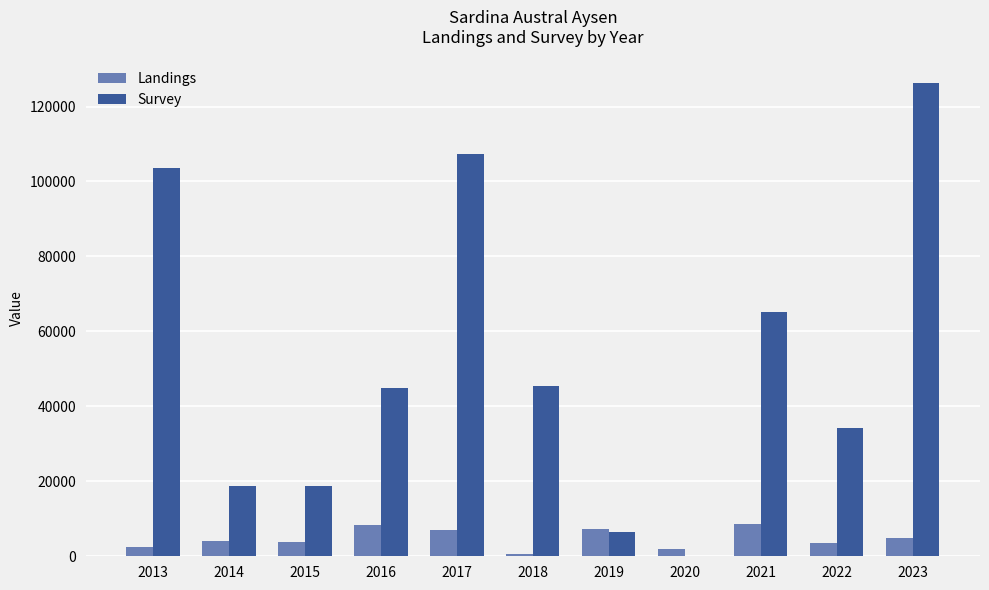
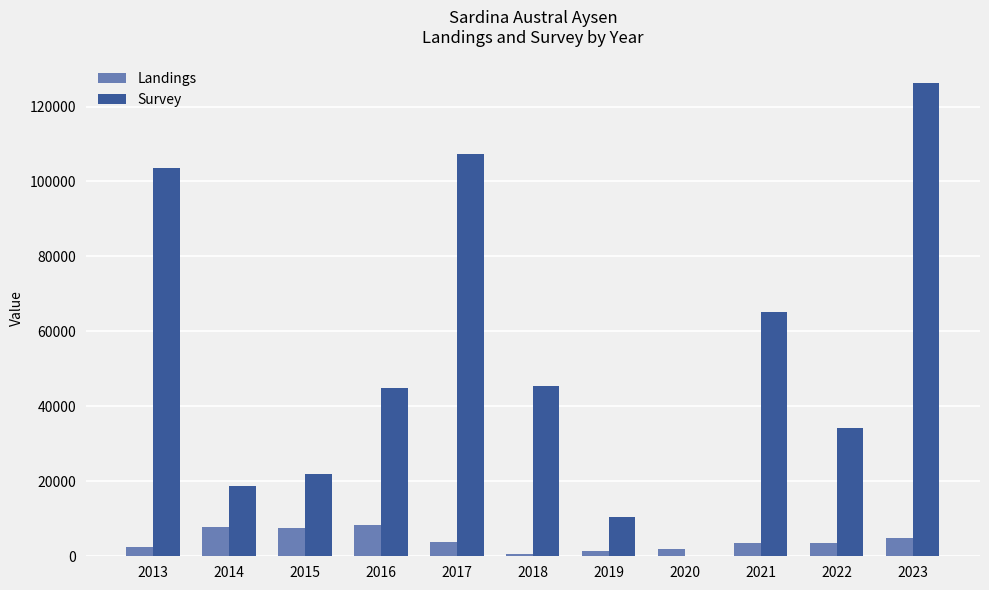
Landings, 2014: 4000 -> 8000
Landings, 2015: 4000 -> 8000
Survey, 2015: 19000 -> 22000
Landings, 2017: 7000 -> 4000
Landings, 2019: 7000 -> 1000
Survey, 2019: 7000 -> 11000
Landings, 2021: 8000 -> 4000
